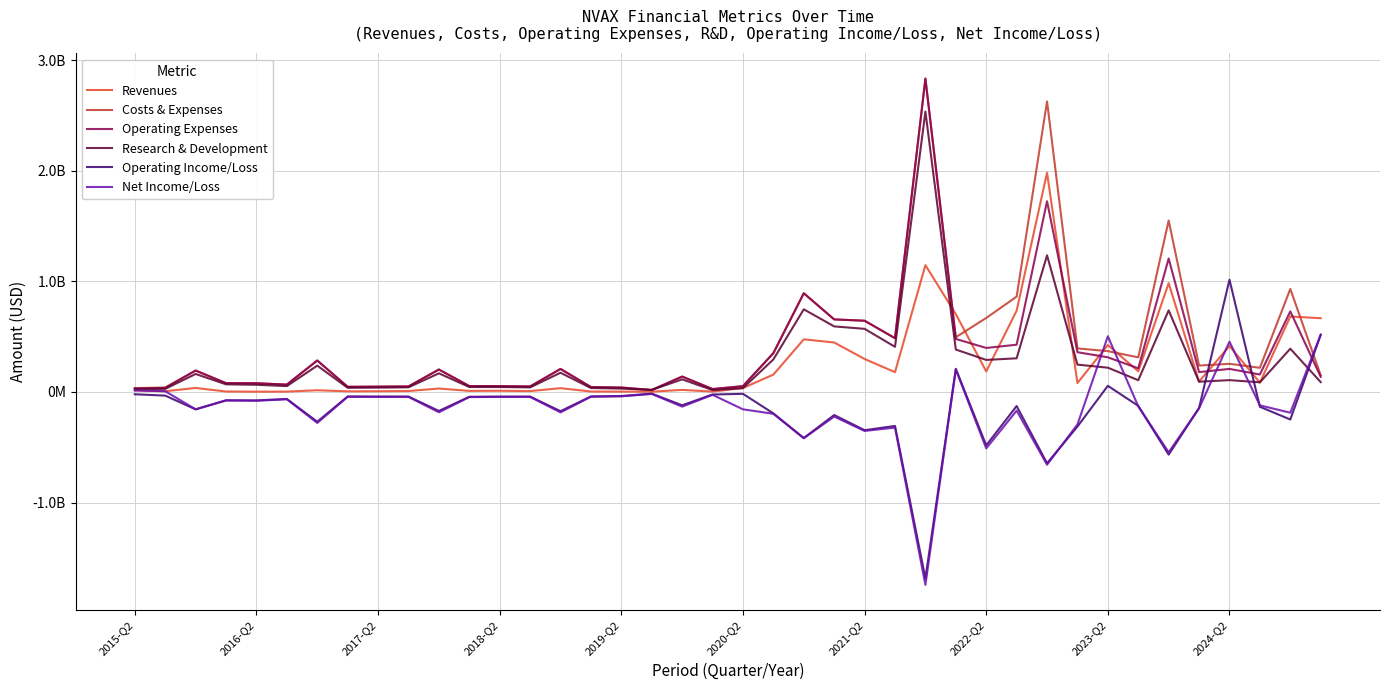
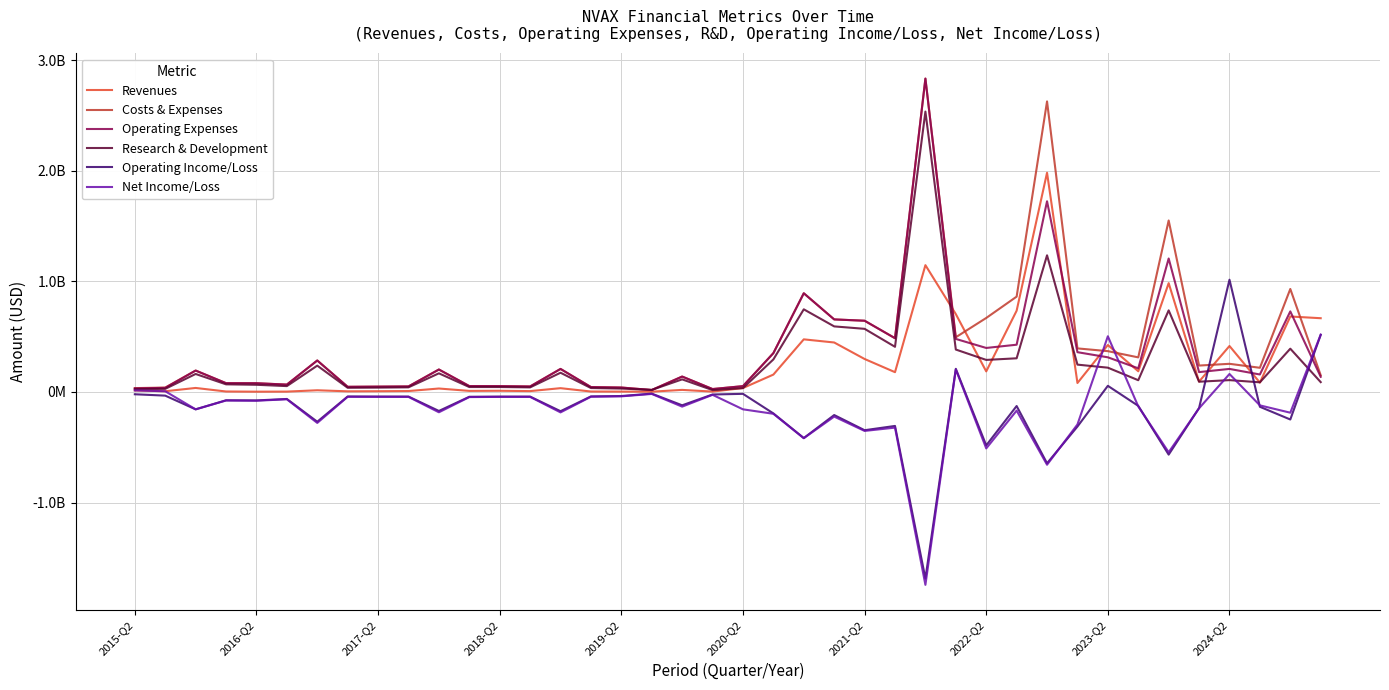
Net Income/Loss, 2024-Q2: 450000000 -> 160000000
